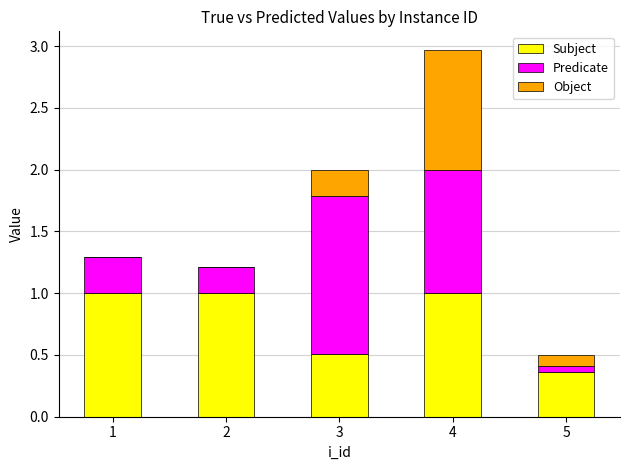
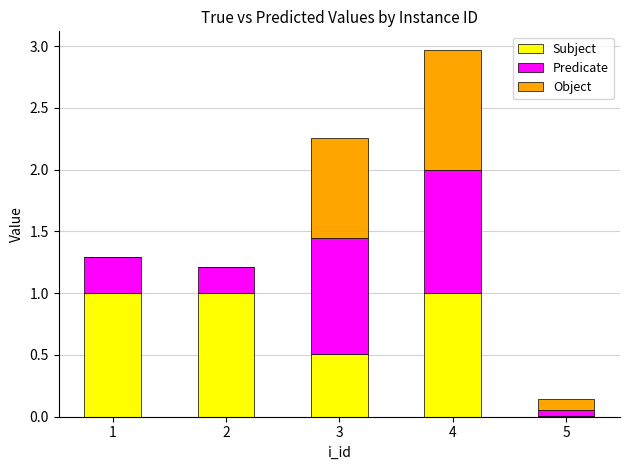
Predicate, 3: 1.28 -> 0.94
Object, 3: 0.21 -> 0.81
Subject, 5: 0.36 -> 0.00
